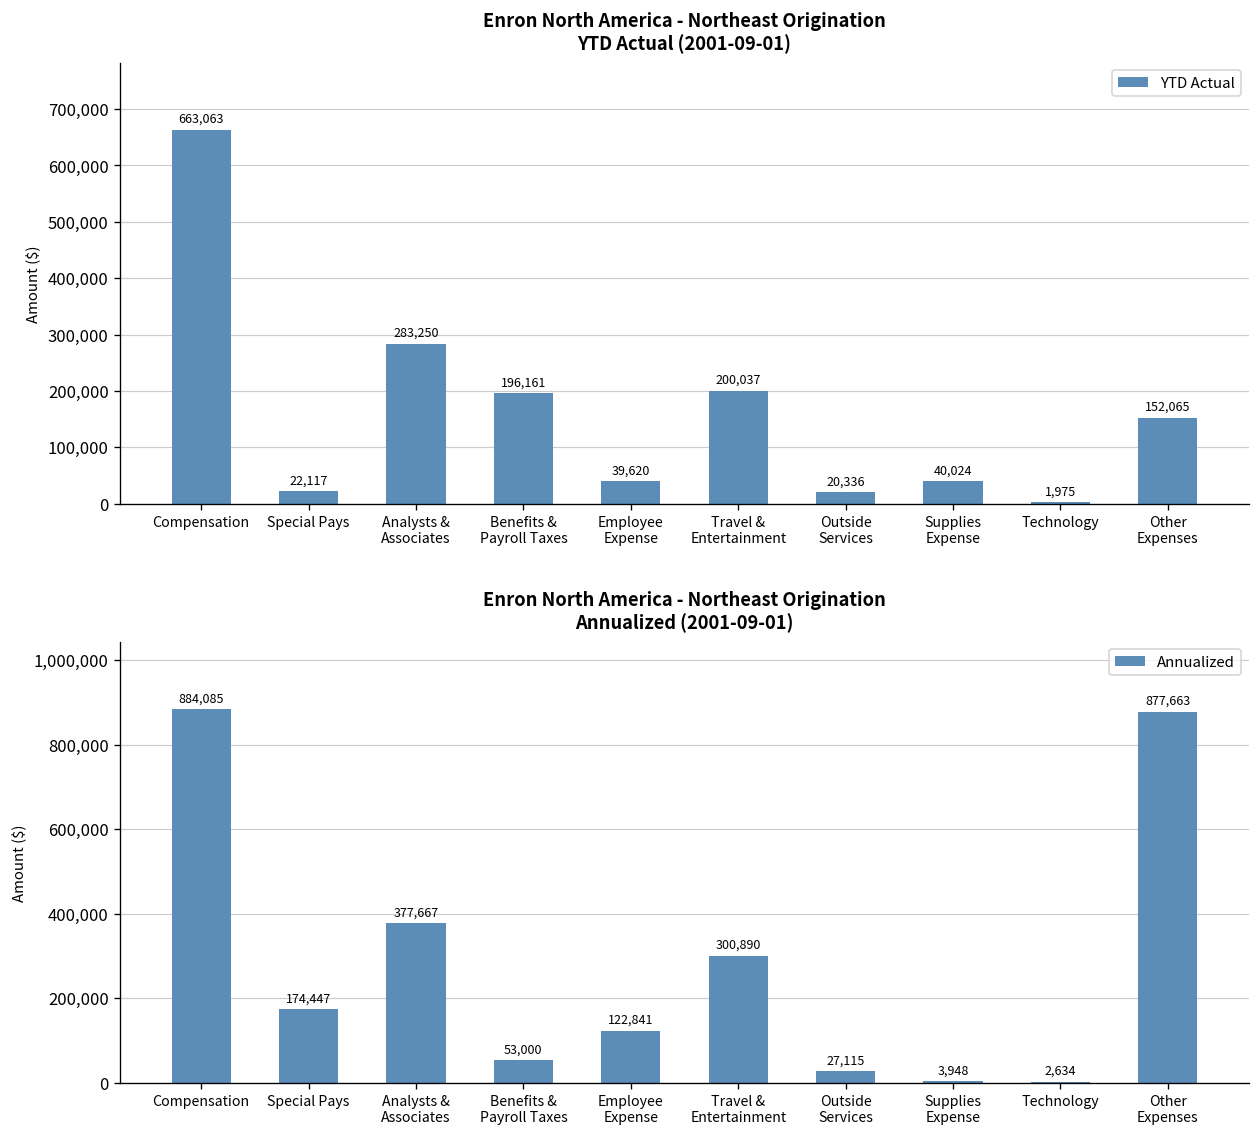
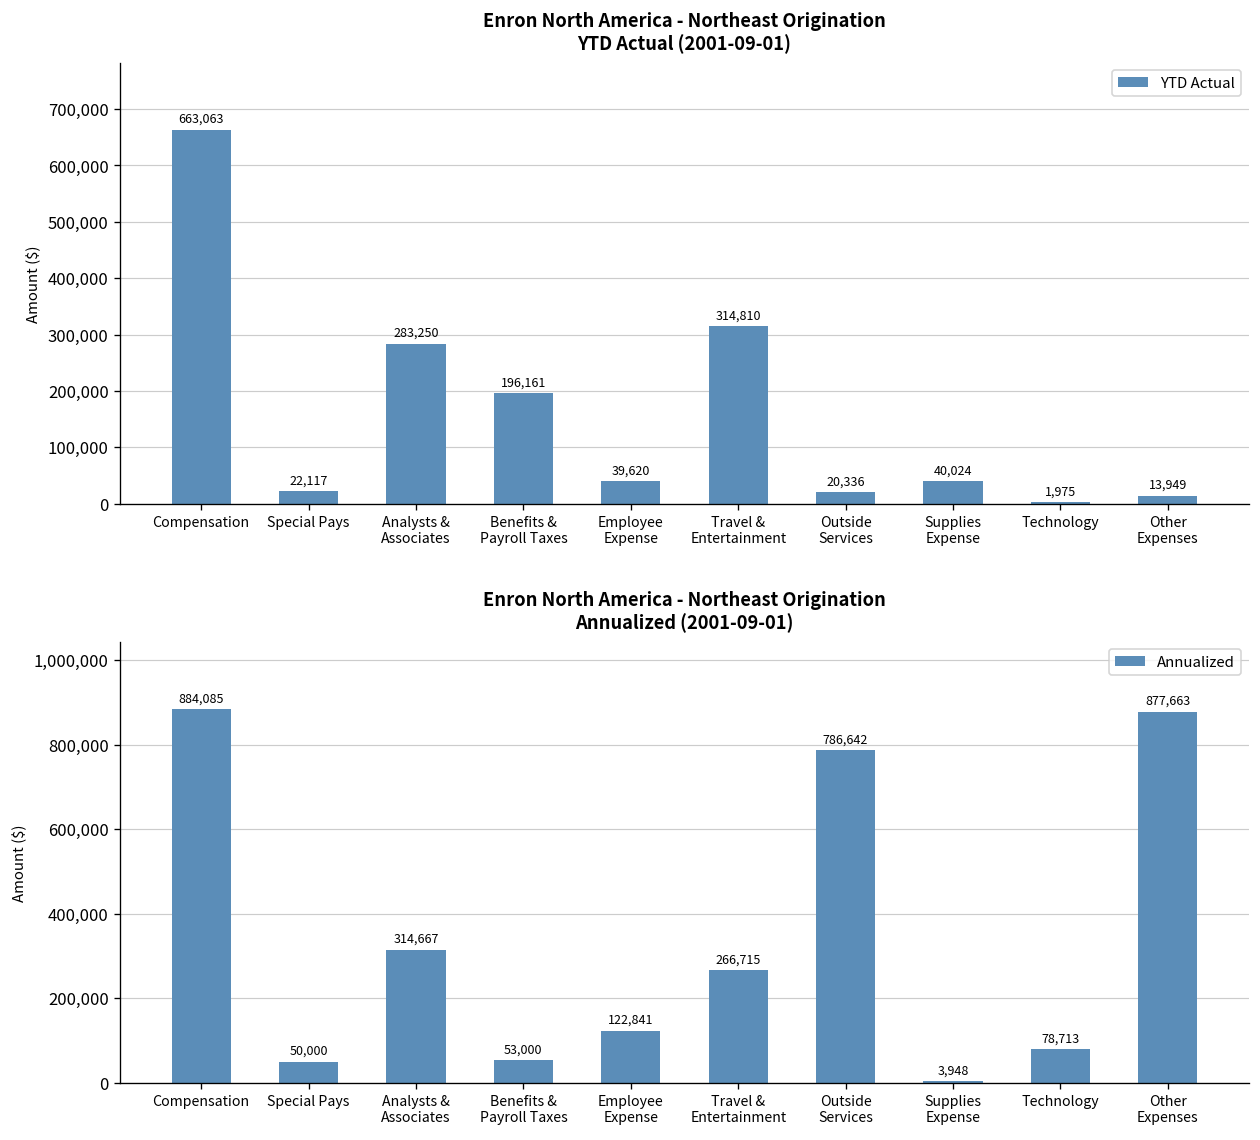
Enron North America - Northeast Origination YTD Actual (2001-09-01), Travel & Entertainment: 200,037 -> 314,810
Enron North America - Northeast Origination YTD Actual (2001-09-01), Other Expenses: 152,065 -> 13,949
Enron North America - Northeast Origination Annualized (2001-09-01), Special Pays: 174,447 -> 50,000
Enron North America - Northeast Origination Annualized (2001-09-01), Analysts & Associates: 377,667 -> 314,667
Enron North America - Northeast Origination Annualized (2001-09-01), Travel & Entertainment: 300,890 -> 266,715
Enron North America - Northeast Origination Annualized (2001-09-01), Outside Services: 27,115 -> 786,642
Enron North America - Northeast Origination Annualized (2001-09-01), Technology: 2,634 -> 78,713
